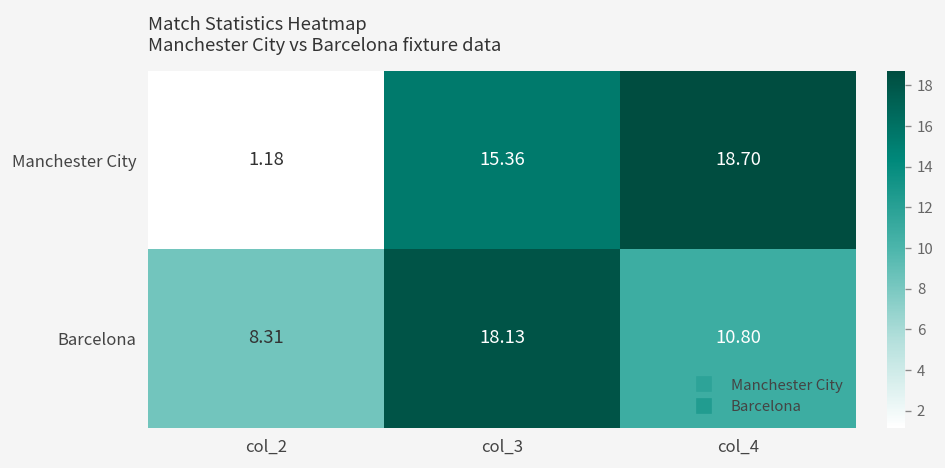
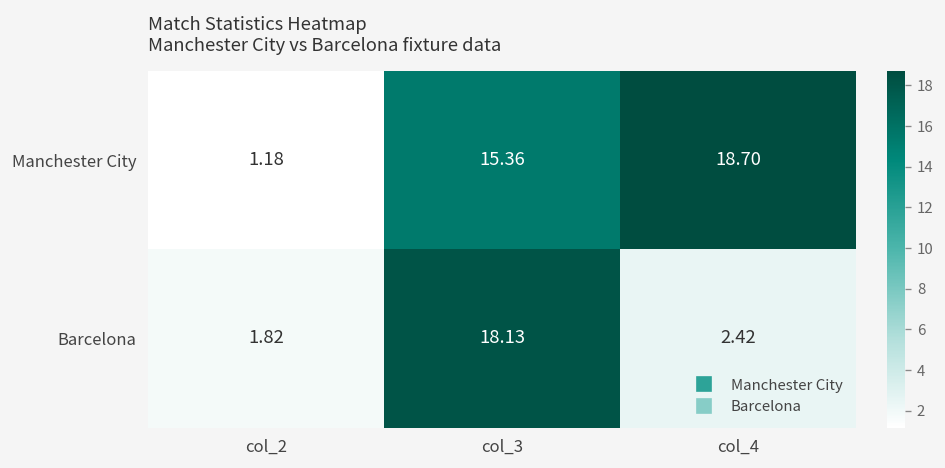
Barcelona, col_2: 8.31 -> 1.82
Barcelona, col_4: 10.80 -> 2.42
